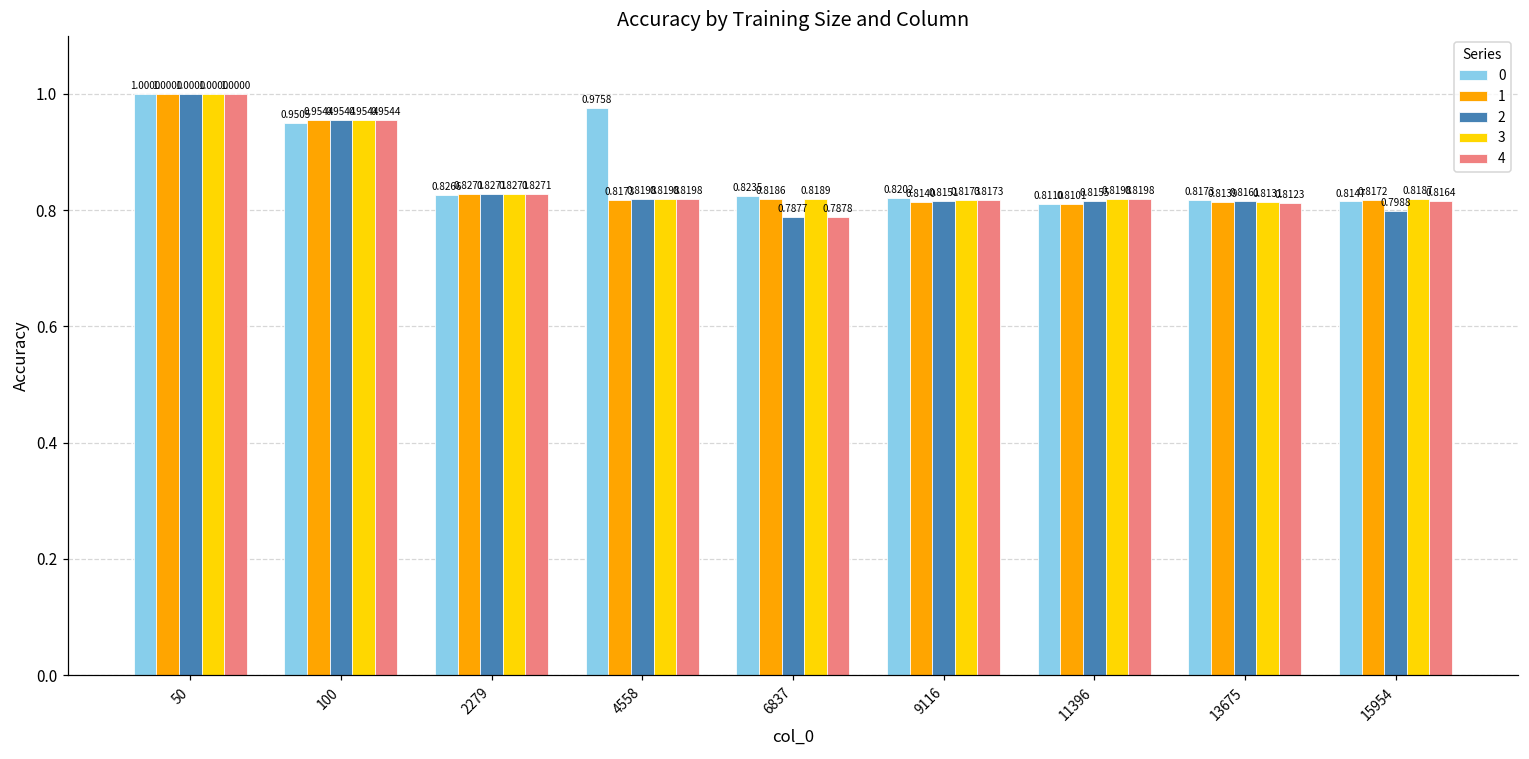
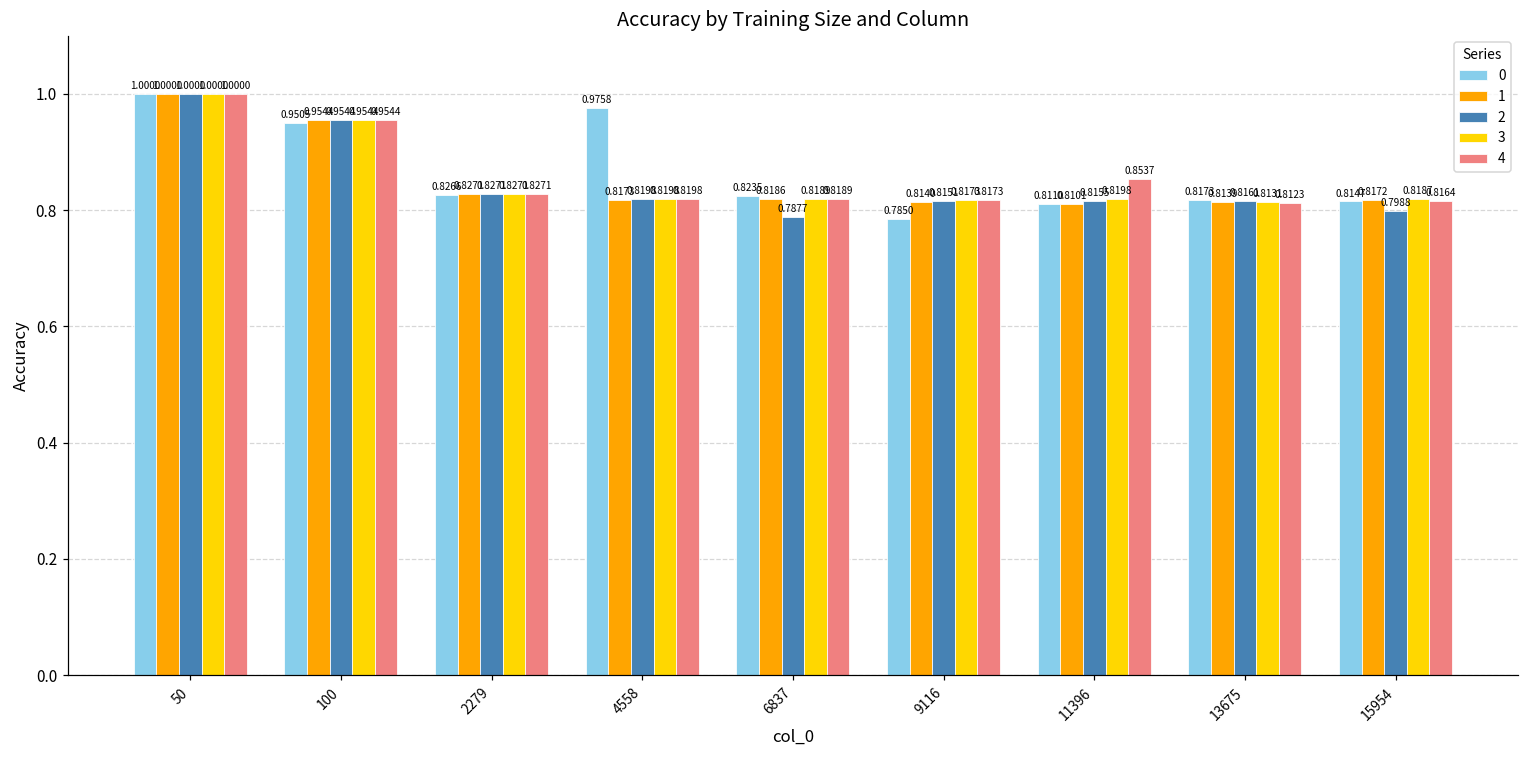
4, 6837: 0.7878 -> 0.8189
0, 9116: 0.8202 -> 0.7850
4, 11396: 0.8198 -> 0.8537
